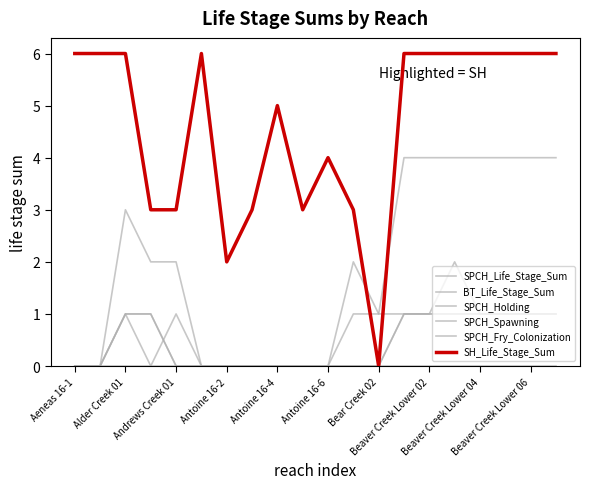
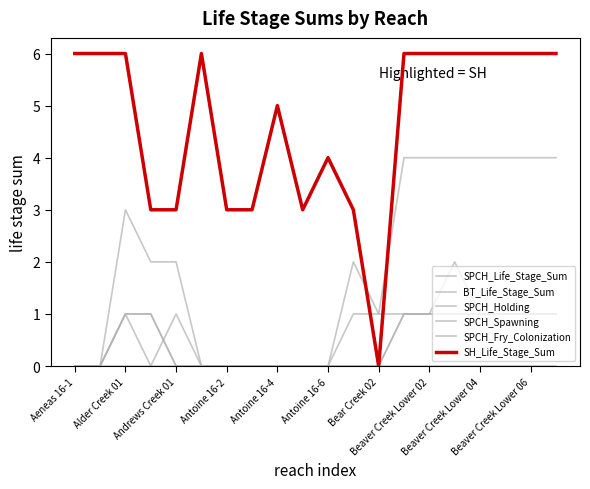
SH_Life_Stage_Sum, Antoine 16-2: 2 -> 3
